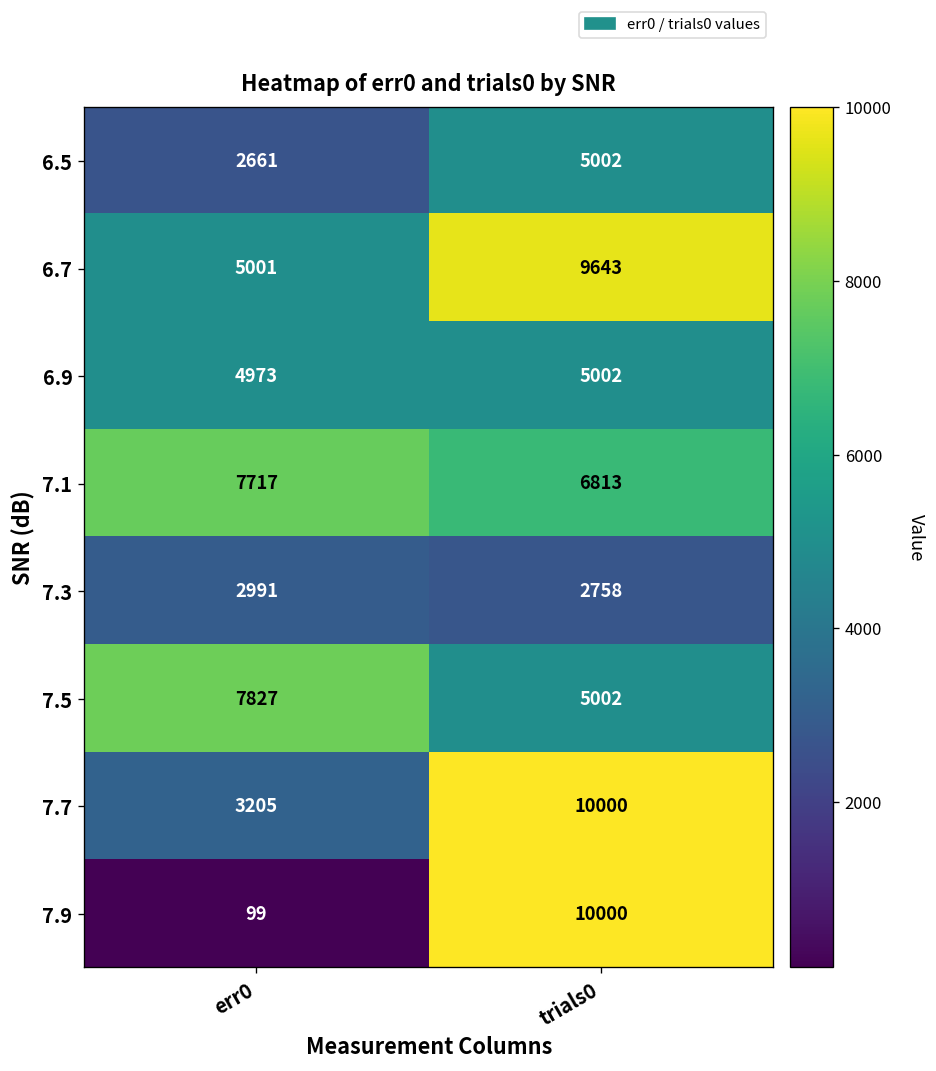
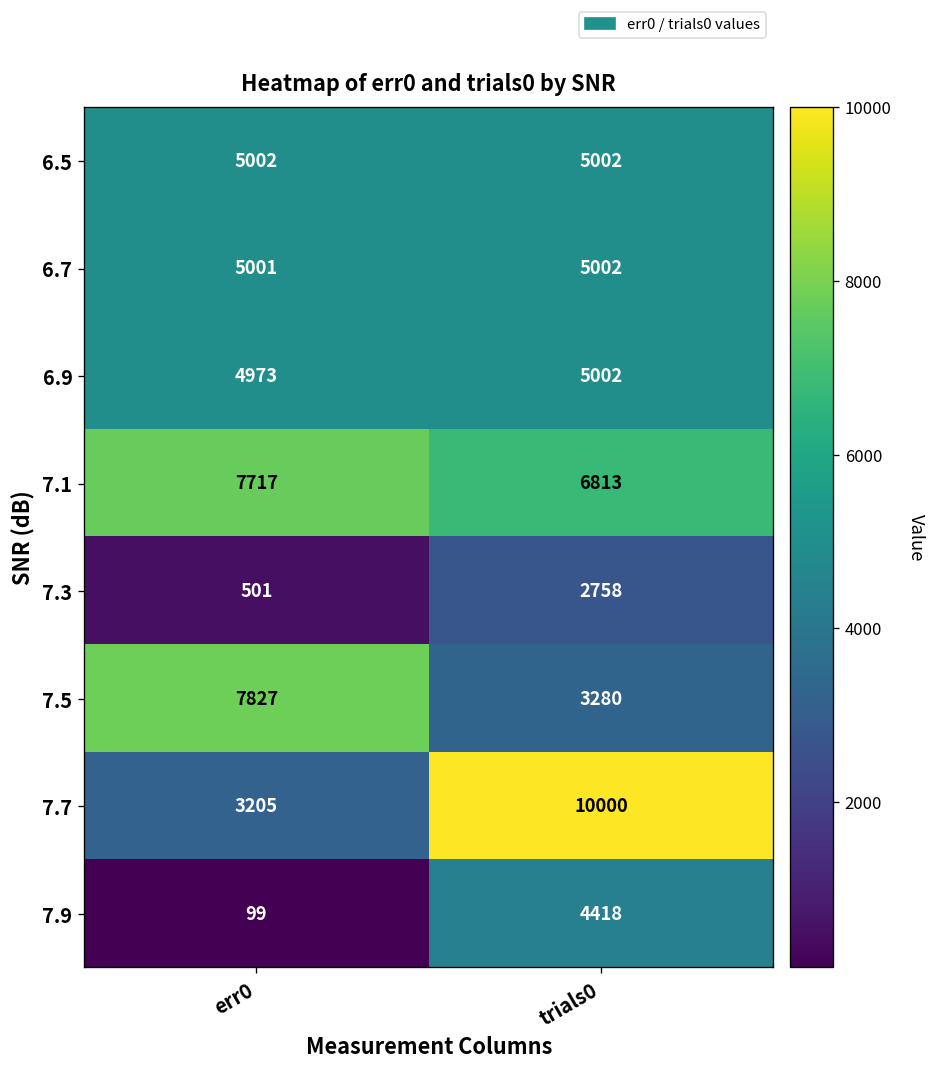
6.5, err0: 2661 -> 5002
6.7, trials0: 9643 -> 5002
7.3, err0: 2991 -> 501
7.5, trials0: 5002 -> 3280
7.9, trials0: 10000 -> 4418
